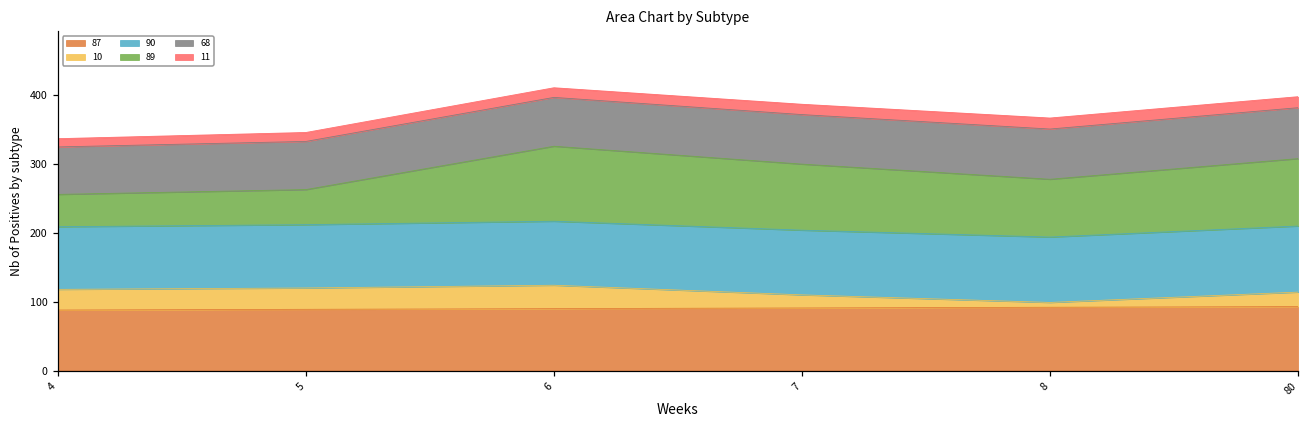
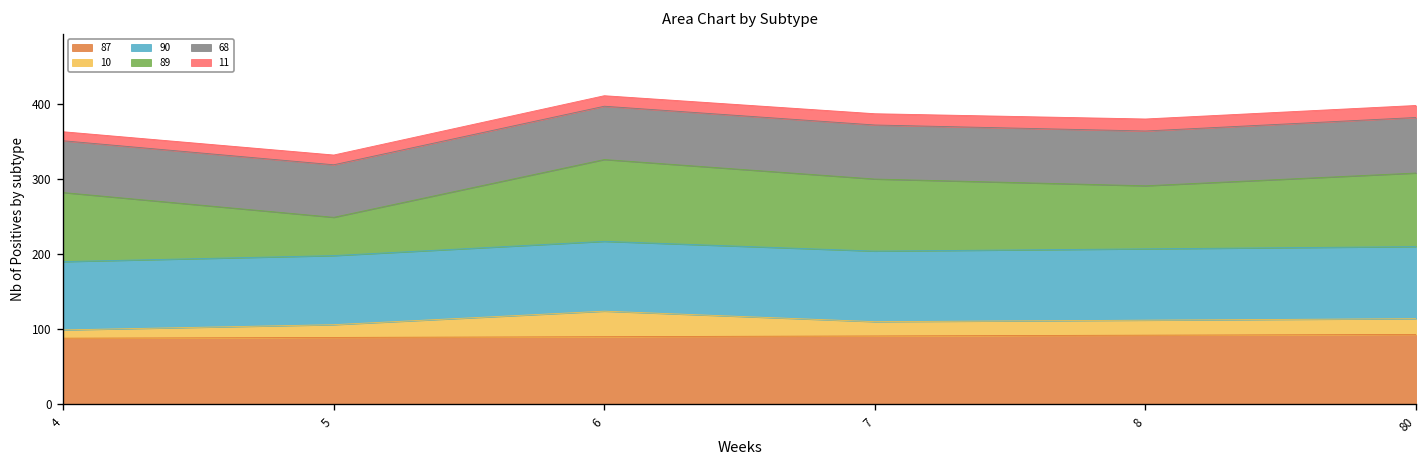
10, 4: 30 -> 10
89, 4: 50 -> 90
10, 5: 30 -> 20
10, 8: 10 -> 20
